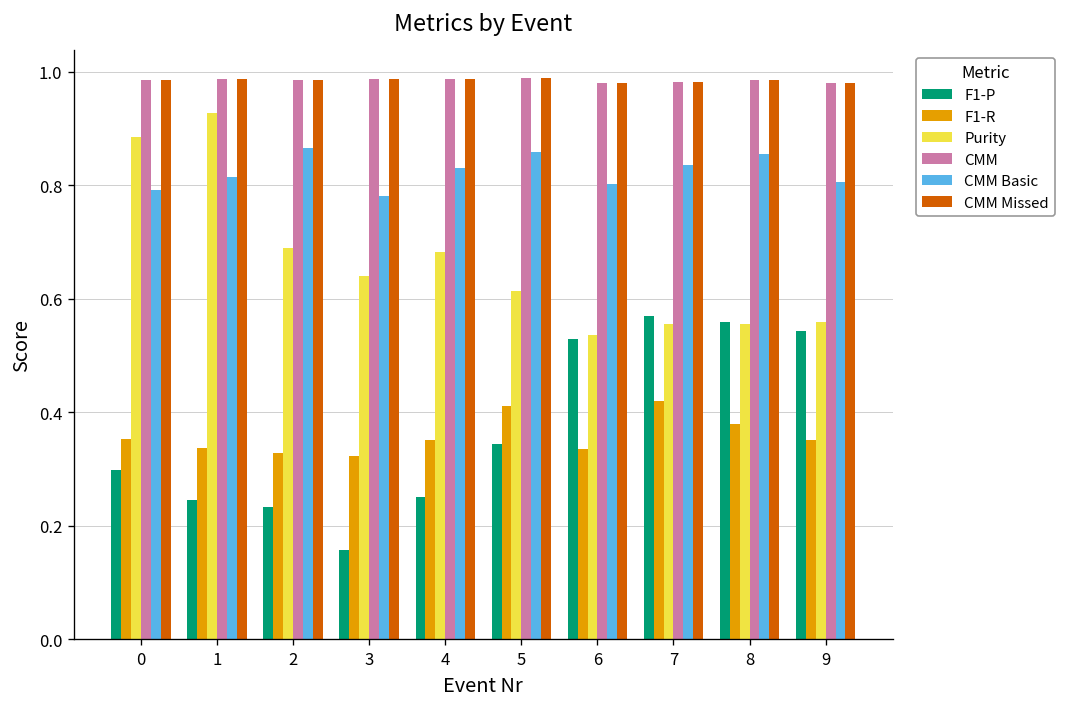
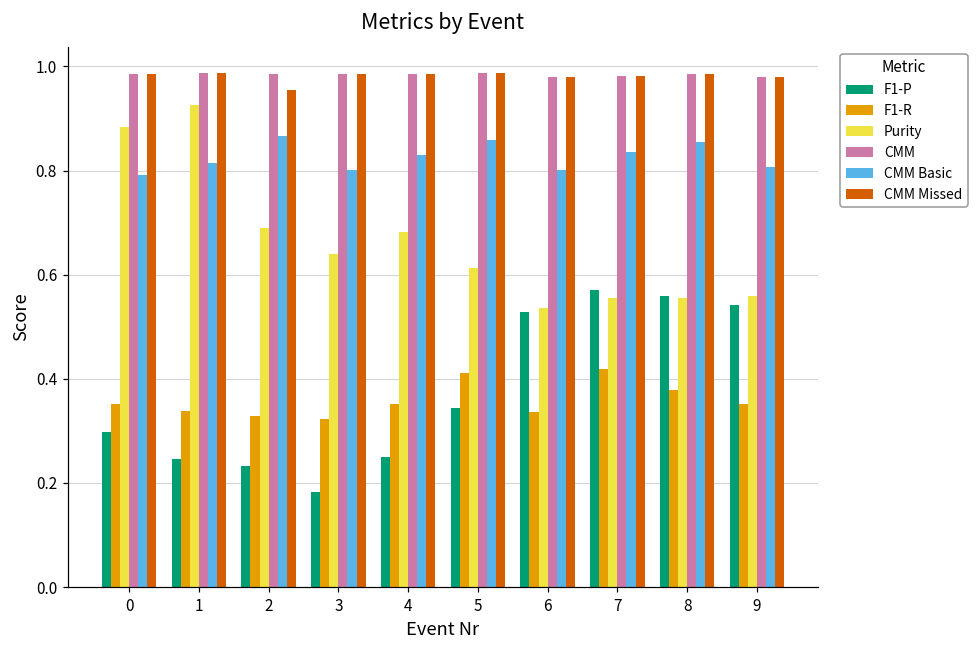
CMM Missed, 2: 0.99 -> 0.95
F1-P, 3: 0.16 -> 0.18
CMM Basic, 3: 0.78 -> 0.80
